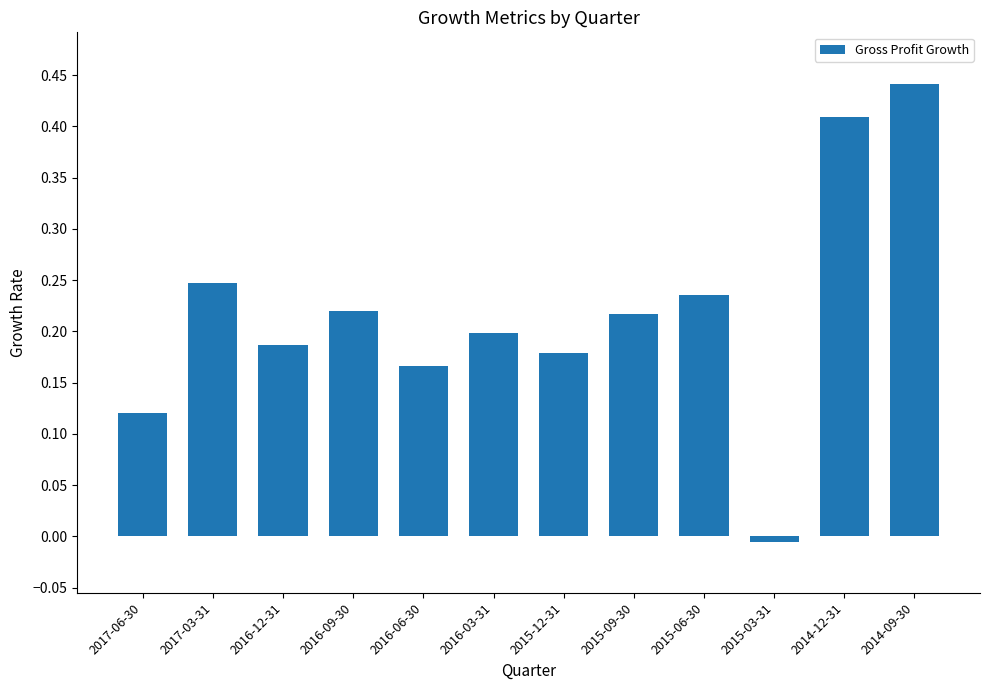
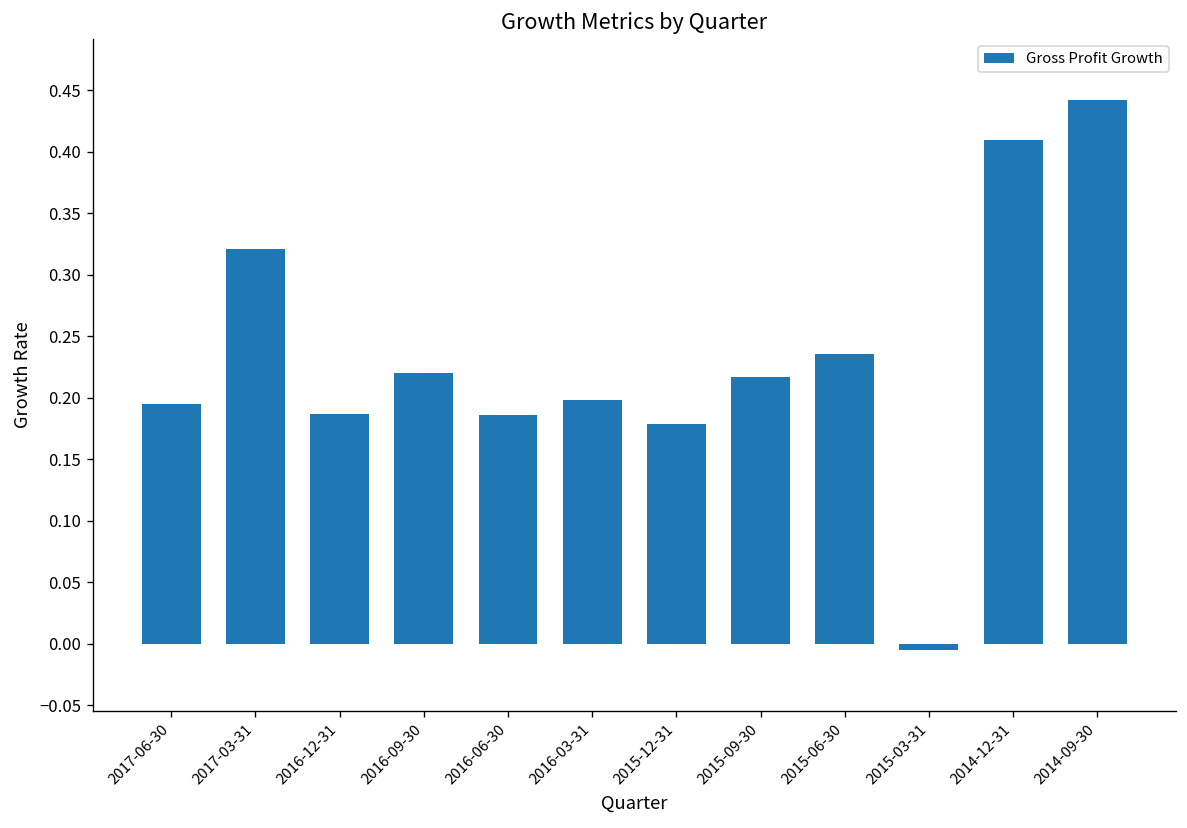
2017-06-30: 0.120 -> 0.195
2017-03-31: 0.248 -> 0.321
2016-06-30: 0.167 -> 0.186
